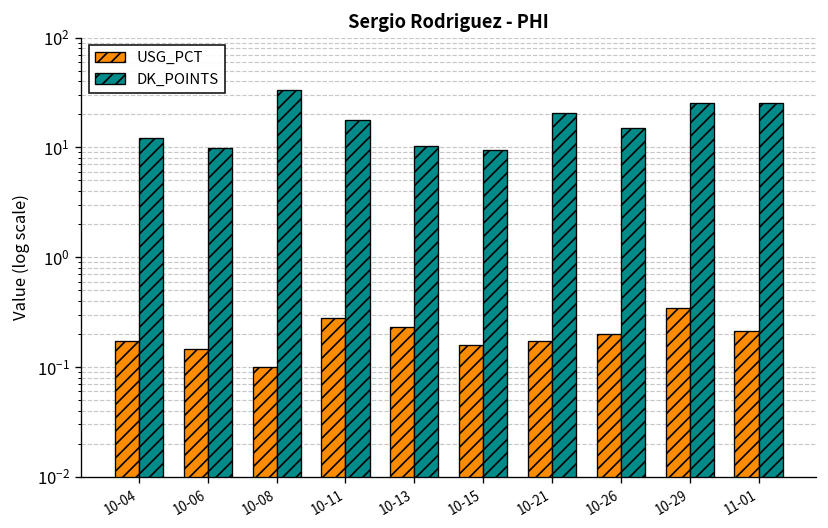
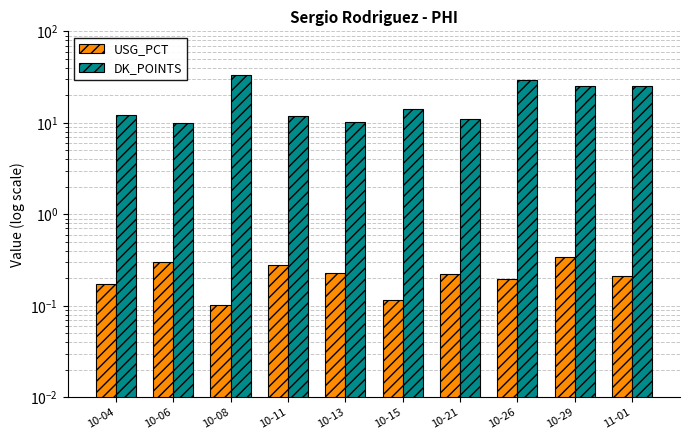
USG_PCT, 10-06: 0.15 -> 0.30
DK_POINTS, 10-11: 18 -> 12
USG_PCT, 10-15: 0.16 -> 0.12
DK_POINTS, 10-15: 9 -> 14
USG_PCT, 10-21: 0.17 -> 0.22
DK_POINTS, 10-21: 21 -> 11
DK_POINTS, 10-26: 15 -> 29
